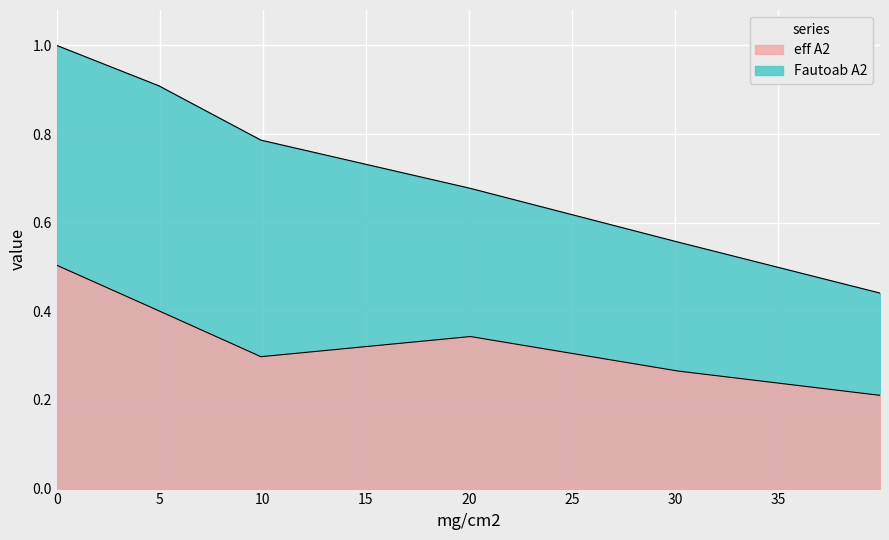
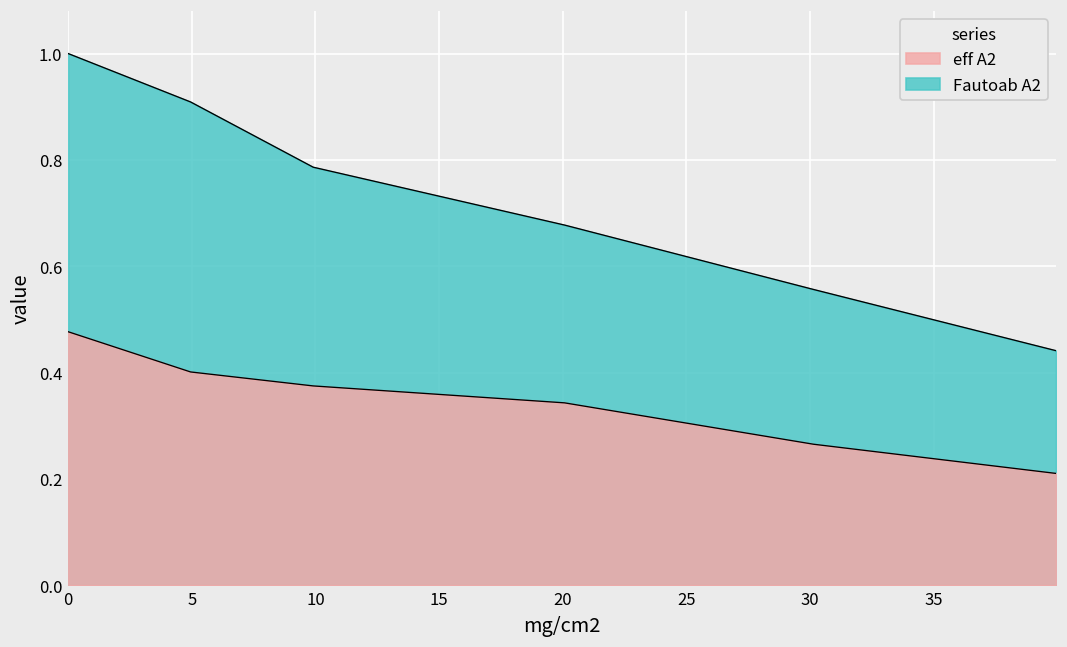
eff A2, 0: 0.50 -> 0.48
eff A2, 10: 0.30 -> 0.37
